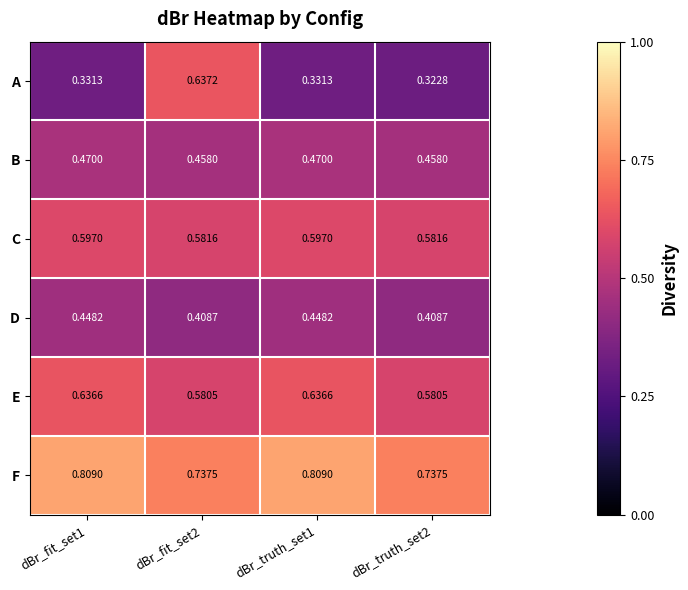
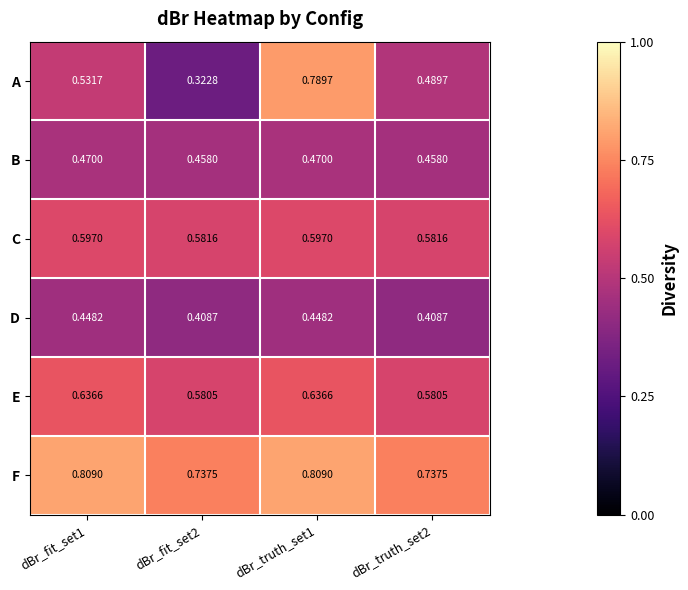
A, dBr_fit_set1: 0.3313 -> 0.5317
A, dBr_fit_set2: 0.6372 -> 0.3228
A, dBr_truth_set1: 0.3313 -> 0.7897
A, dBr_truth_set2: 0.3228 -> 0.4897
